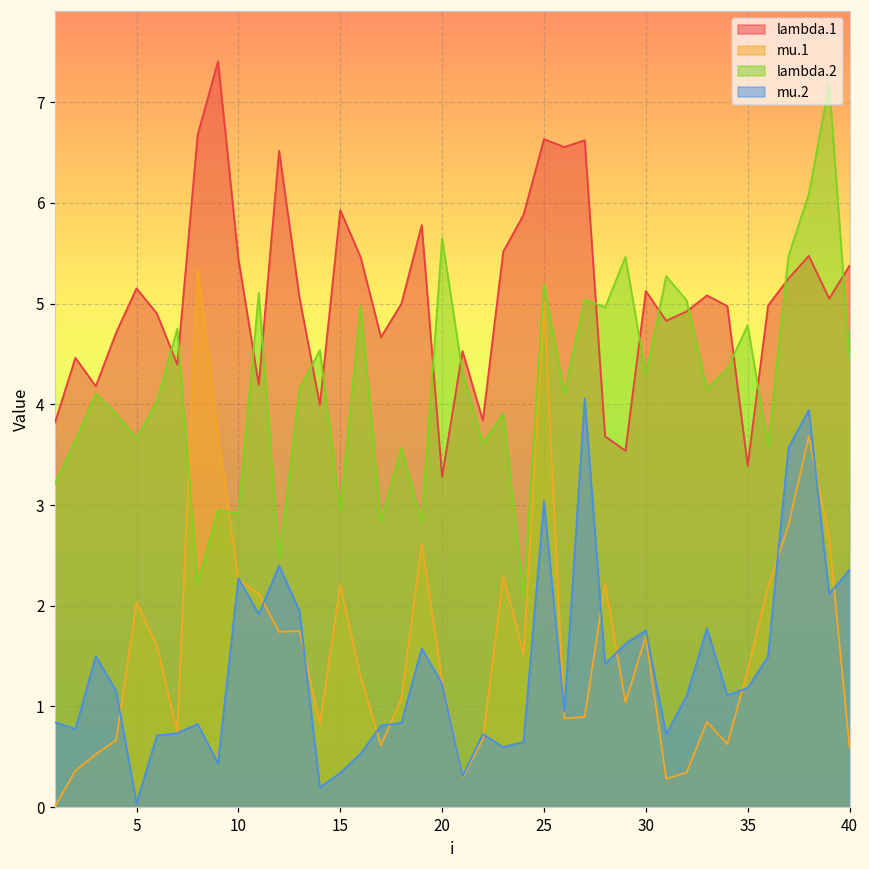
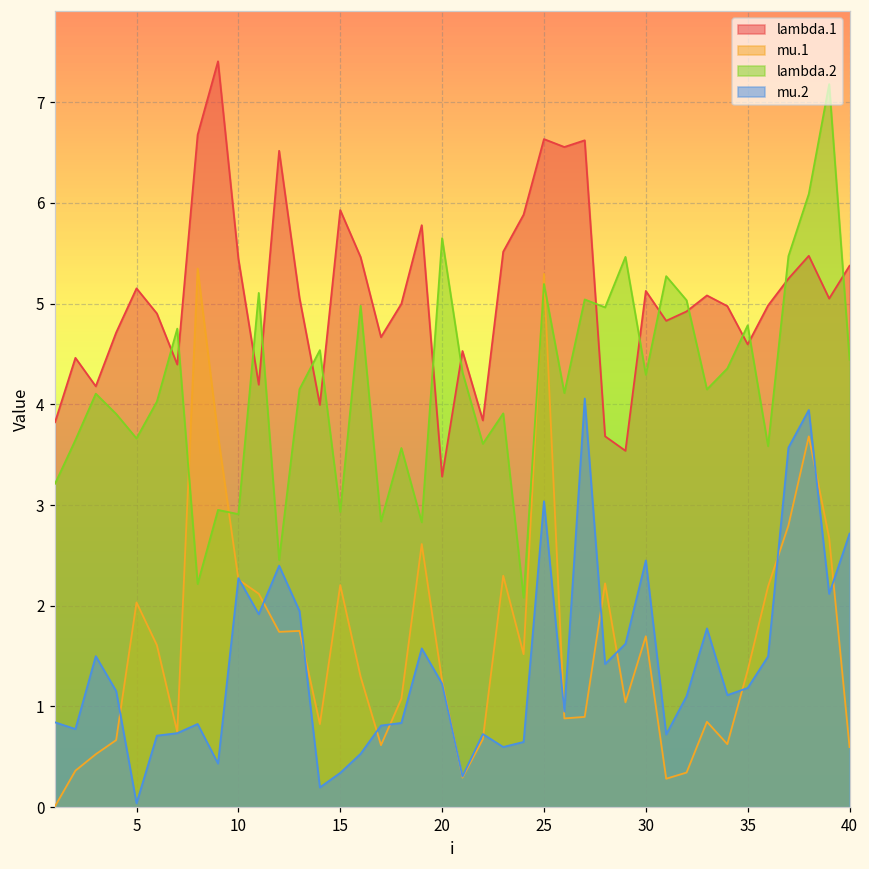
mu.1, 25: 5.0 -> 5.3
mu.2, 30: 1.8 -> 2.4
lambda.1, 35: 3.4 -> 4.6
mu.2, 40: 2.4 -> 2.7
